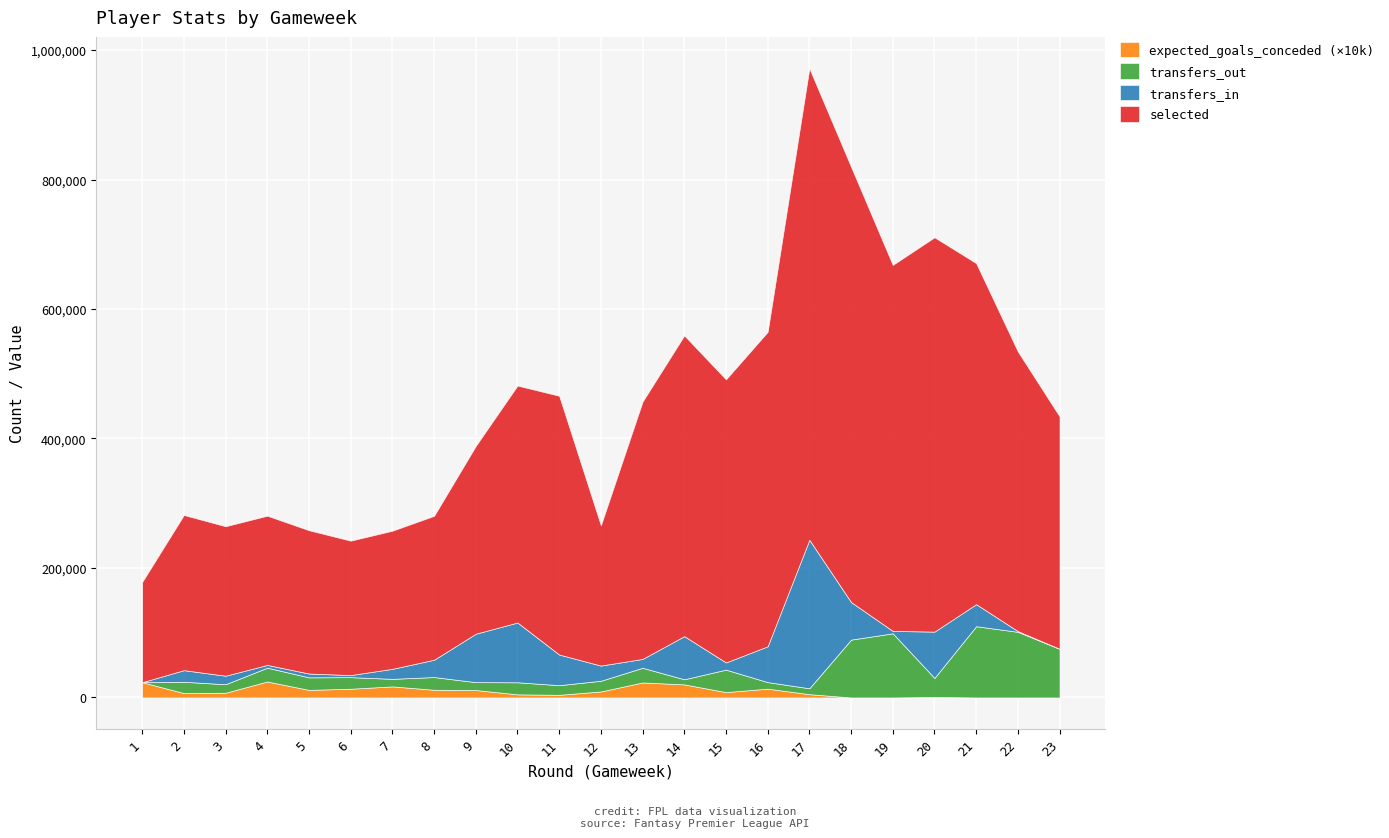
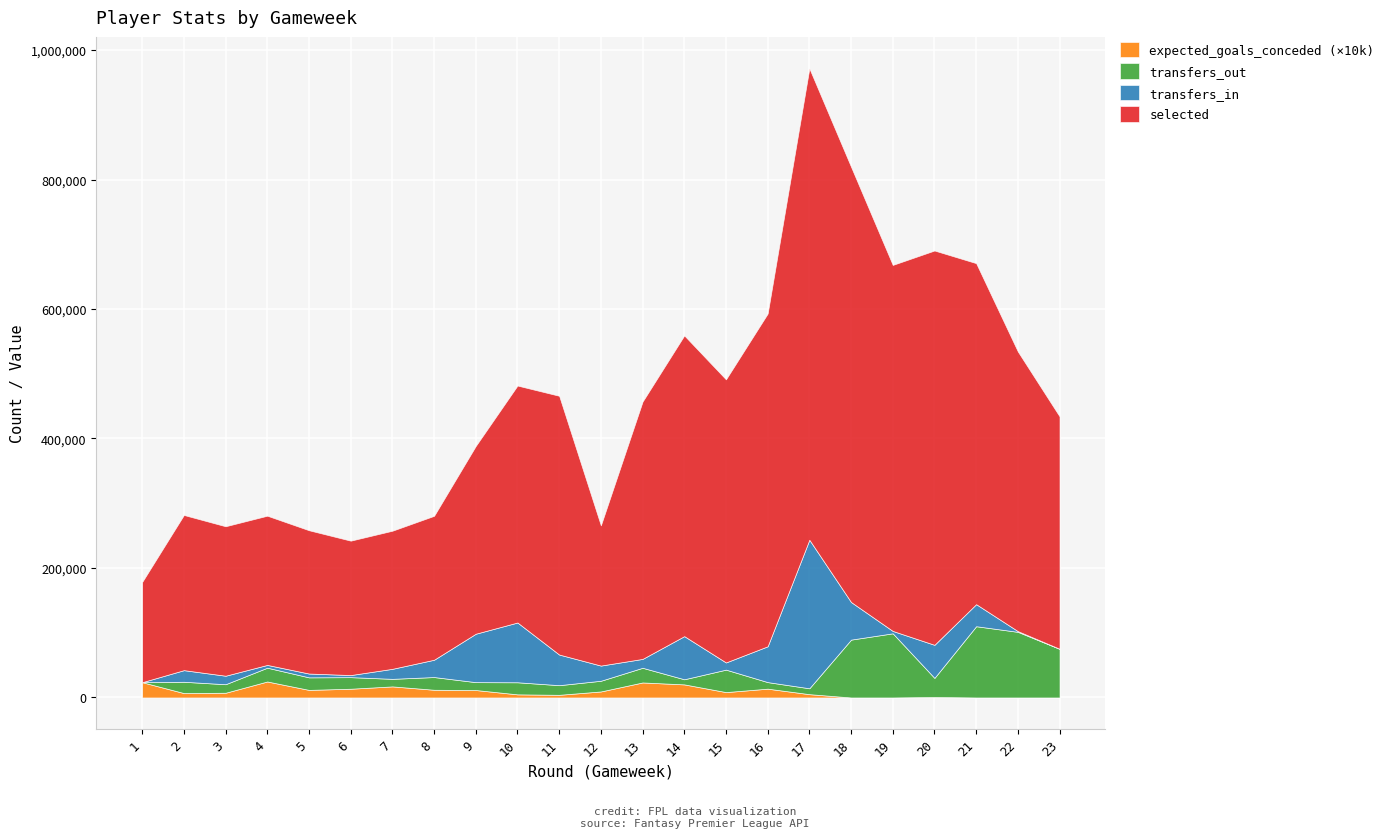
selected, 16: 490,000 -> 510,000
transfers_in, 20: 70,000 -> 50,000
